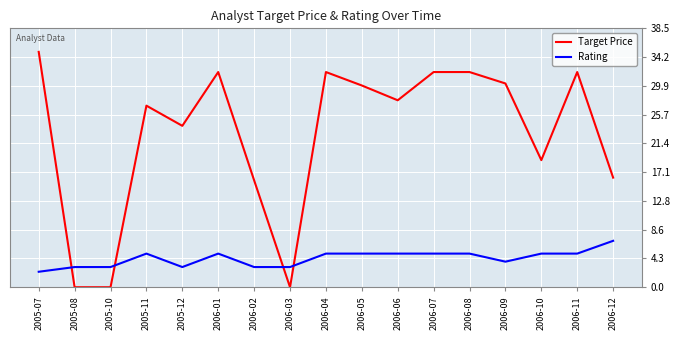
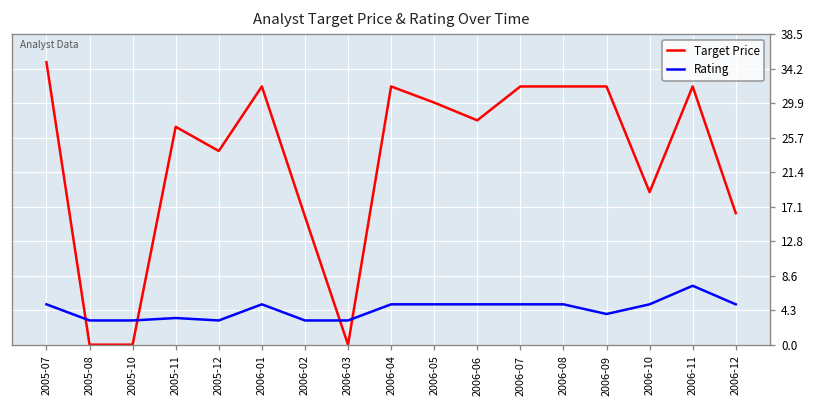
Rating, 2005-07: 2 -> 5
Rating, 2005-11: 5 -> 3
Target Price, 2006-09: 30 -> 32
Rating, 2006-11: 5 -> 7
Rating, 2006-12: 7 -> 5
